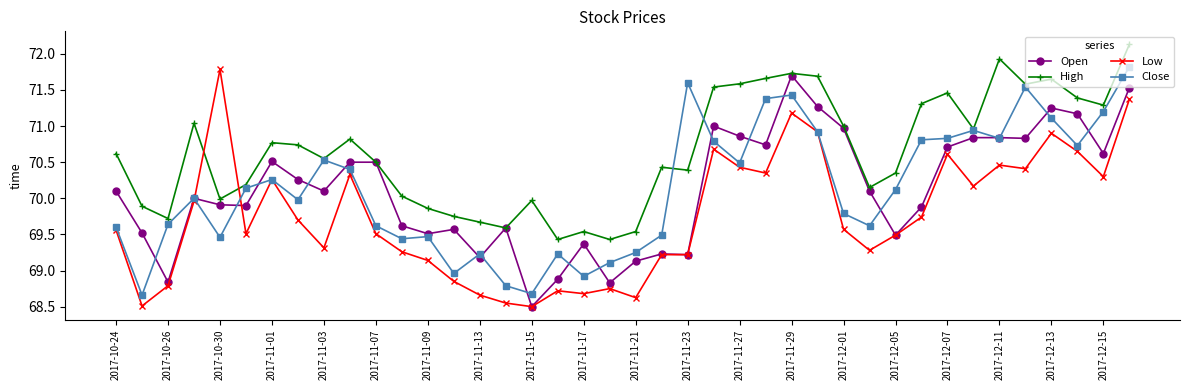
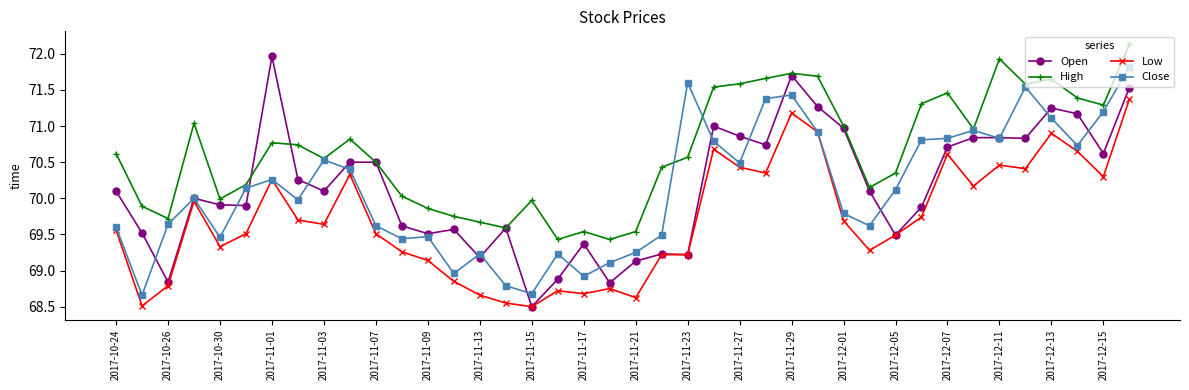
Low, 2017-10-30: 71.8 -> 69.3
Open, 2017-11-01: 70.5 -> 72.0
Low, 2017-11-03: 69.3 -> 69.6
High, 2017-11-23: 70.4 -> 70.6
Low, 2017-12-01: 69.6 -> 69.7
